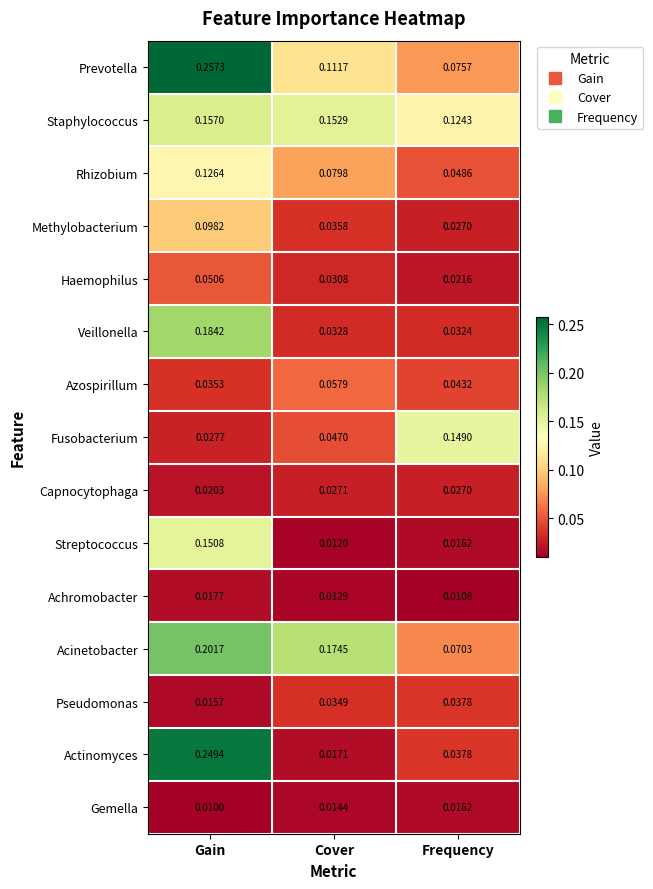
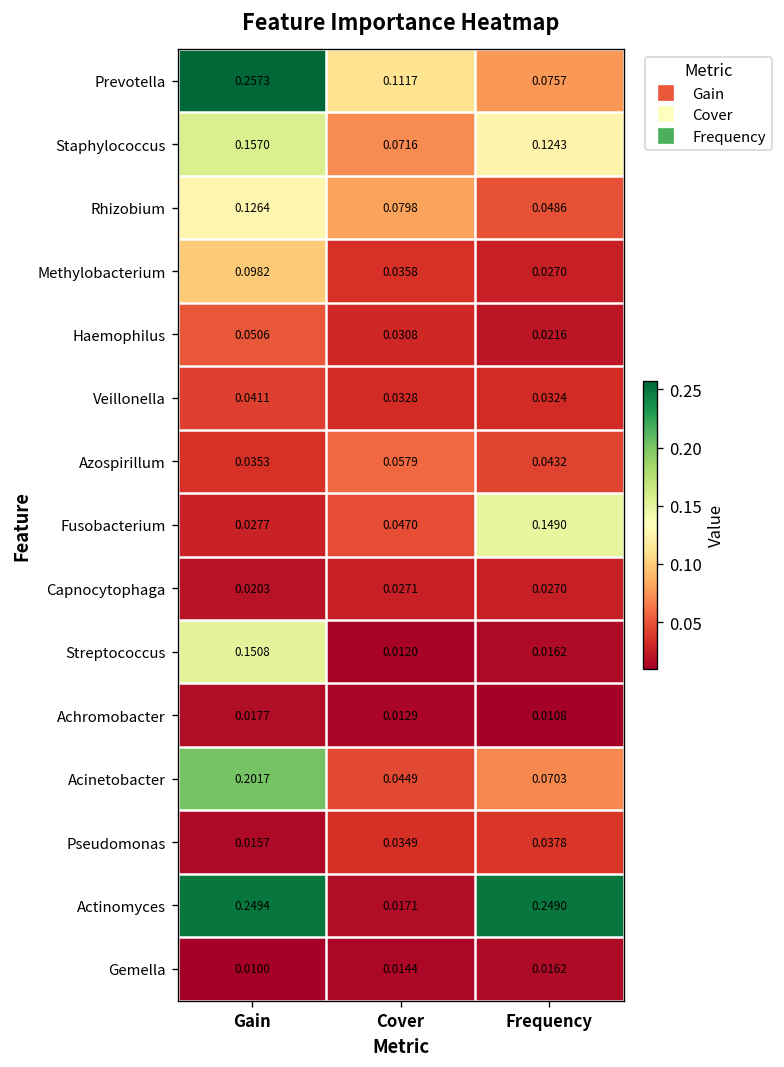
Staphylococcus, Cover: 0.1529 -> 0.0716
Veillonella, Gain: 0.1842 -> 0.0411
Acinetobacter, Cover: 0.1745 -> 0.0449
Actinomyces, Frequency: 0.0378 -> 0.2490
